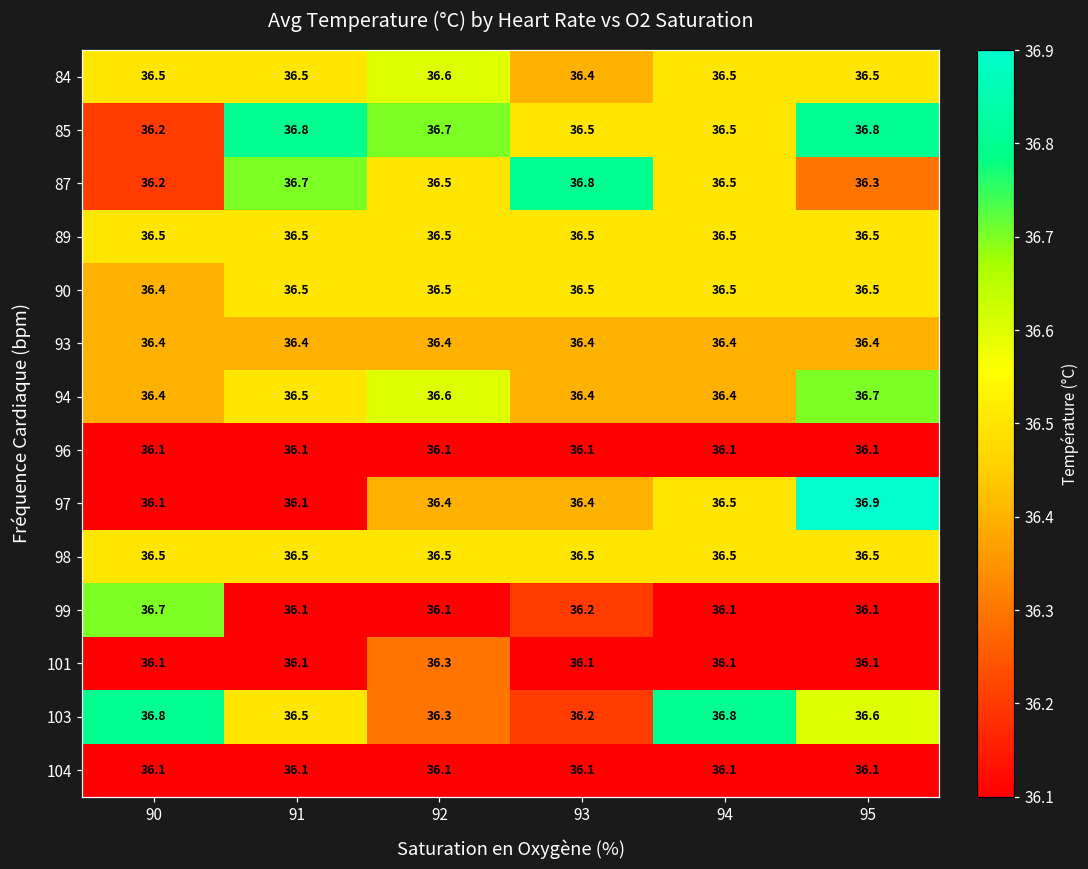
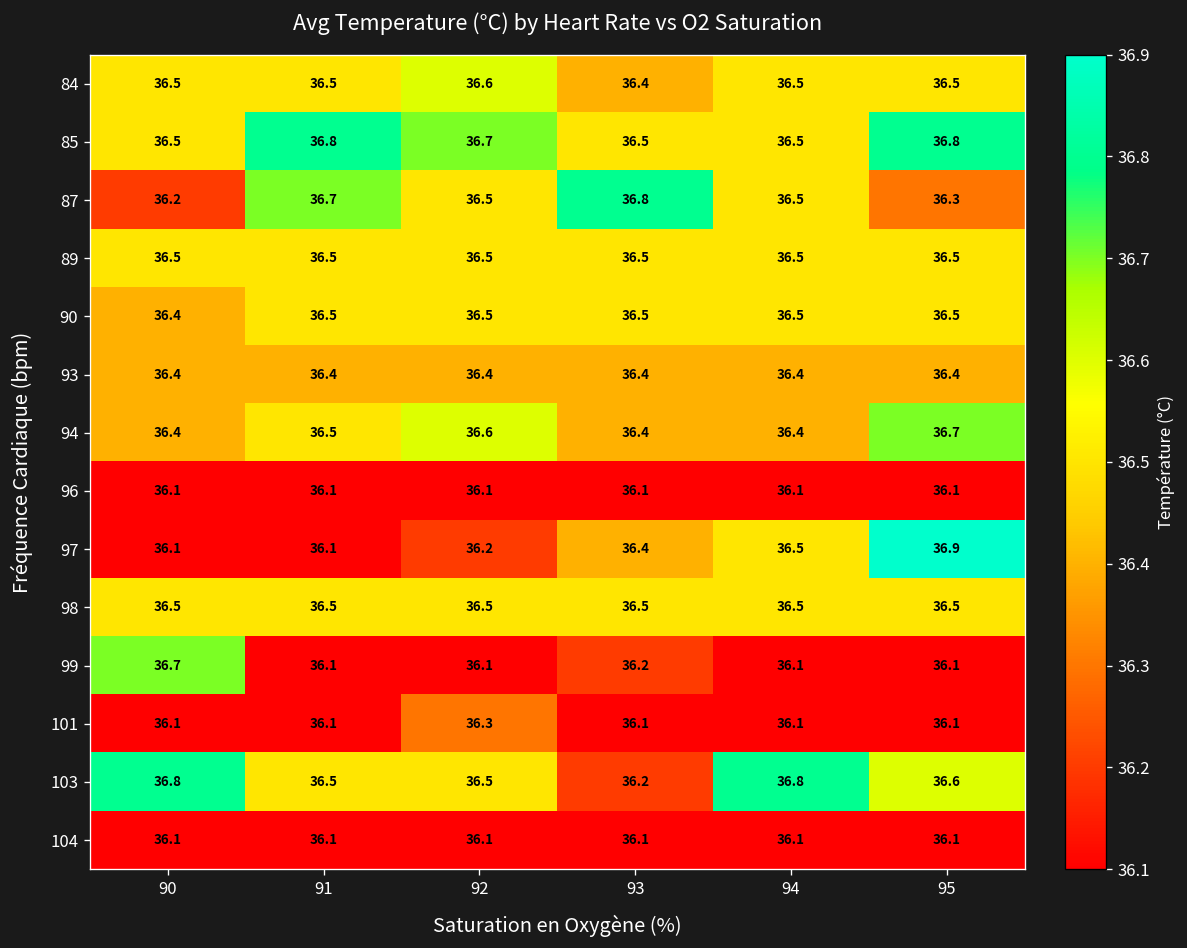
85, 90: 36.2 -> 36.5
97, 92: 36.4 -> 36.2
103, 92: 36.3 -> 36.5
